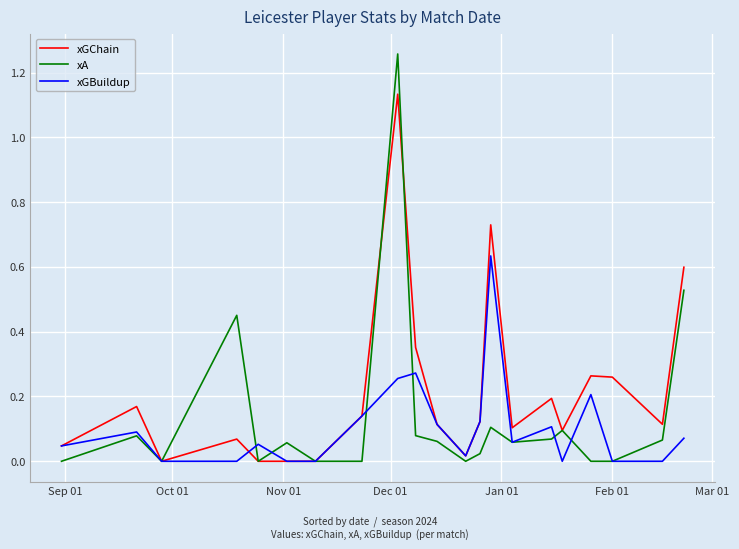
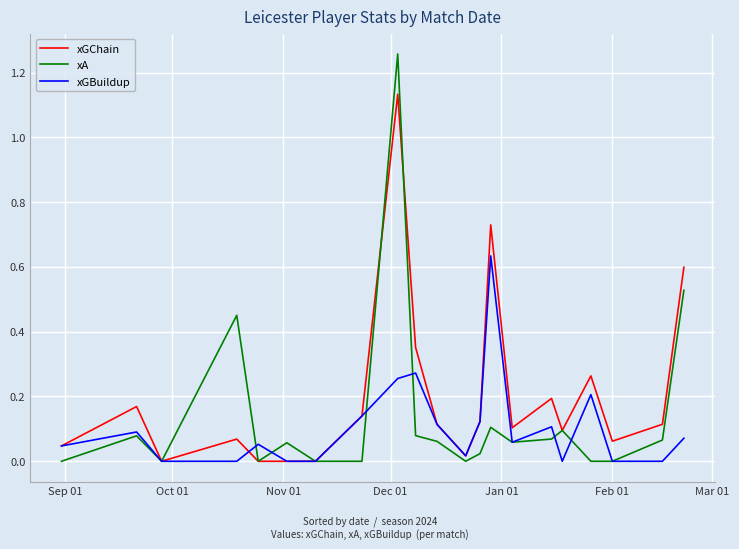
xGChain, Feb 01: 0.26 -> 0.06
